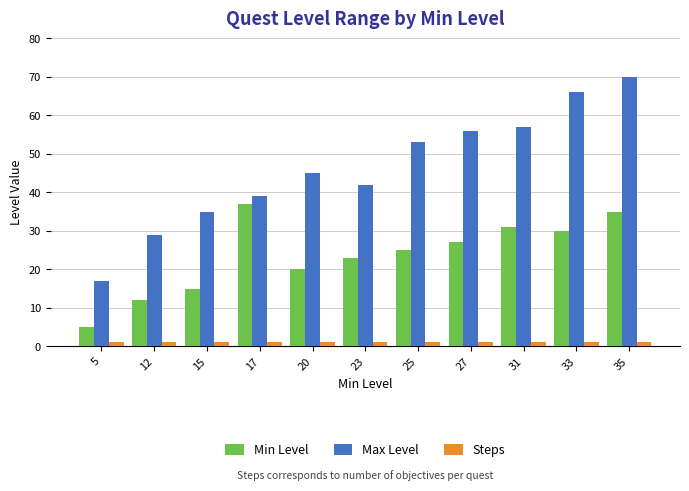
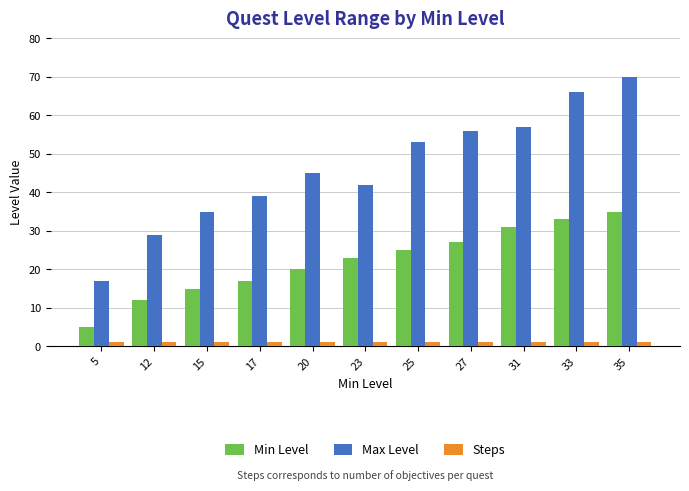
Min Level, 17: 37 -> 17
Min Level, 33: 30 -> 33
